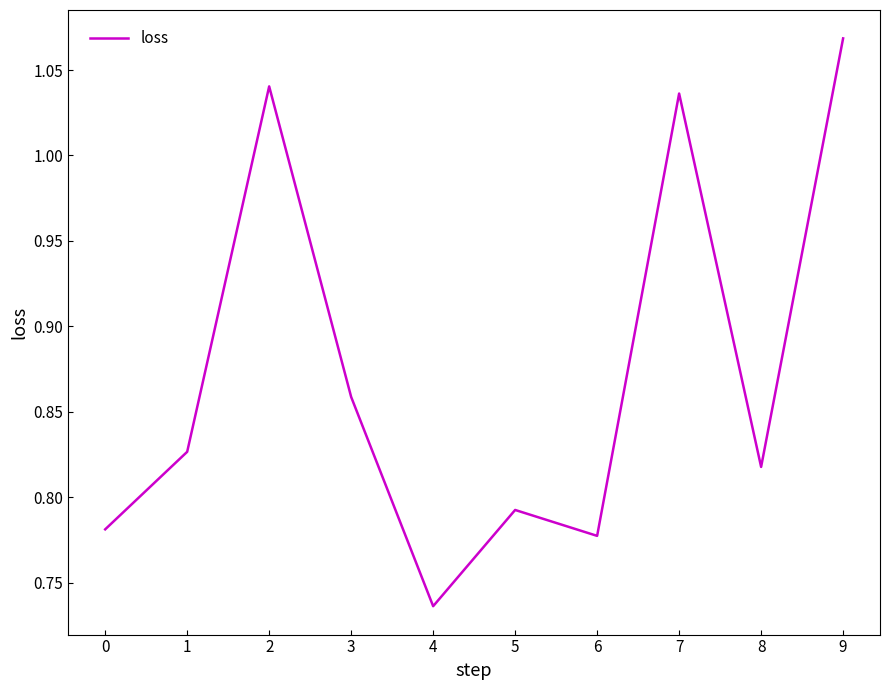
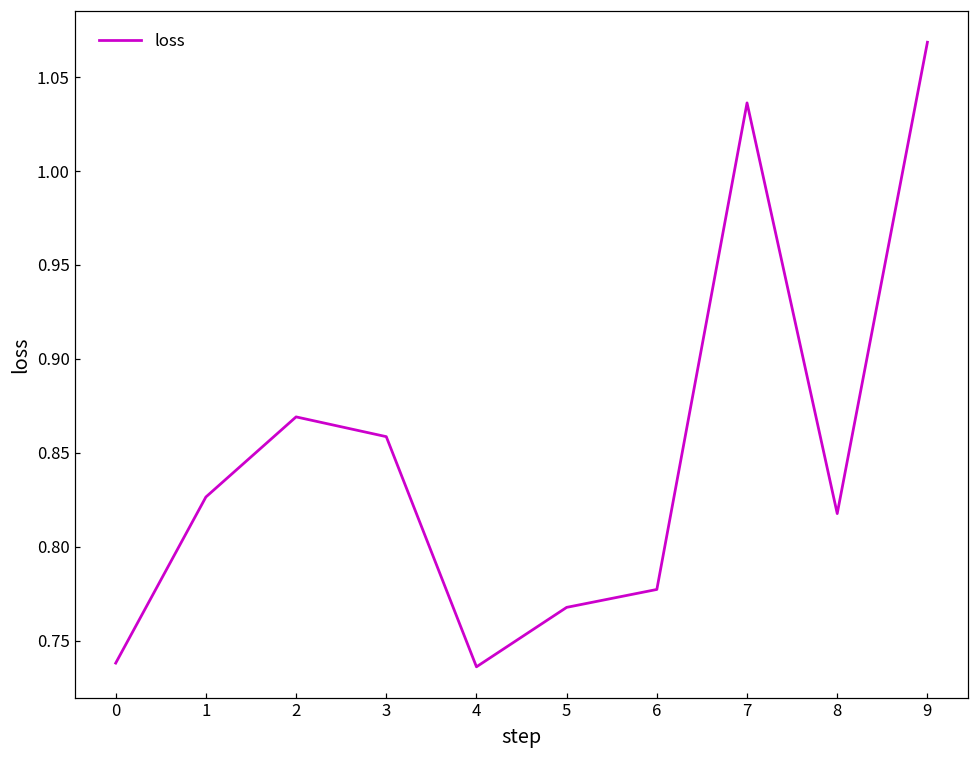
0: 0.781 -> 0.738
2: 1.040 -> 0.869
5: 0.792 -> 0.768
